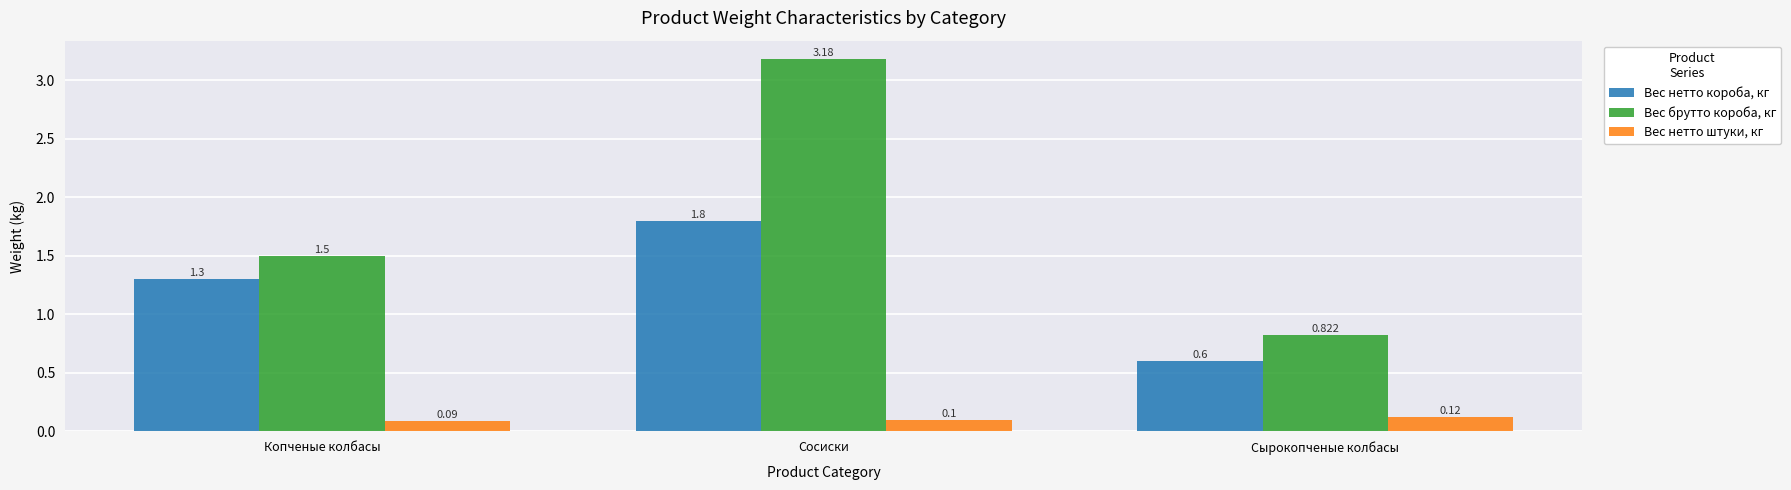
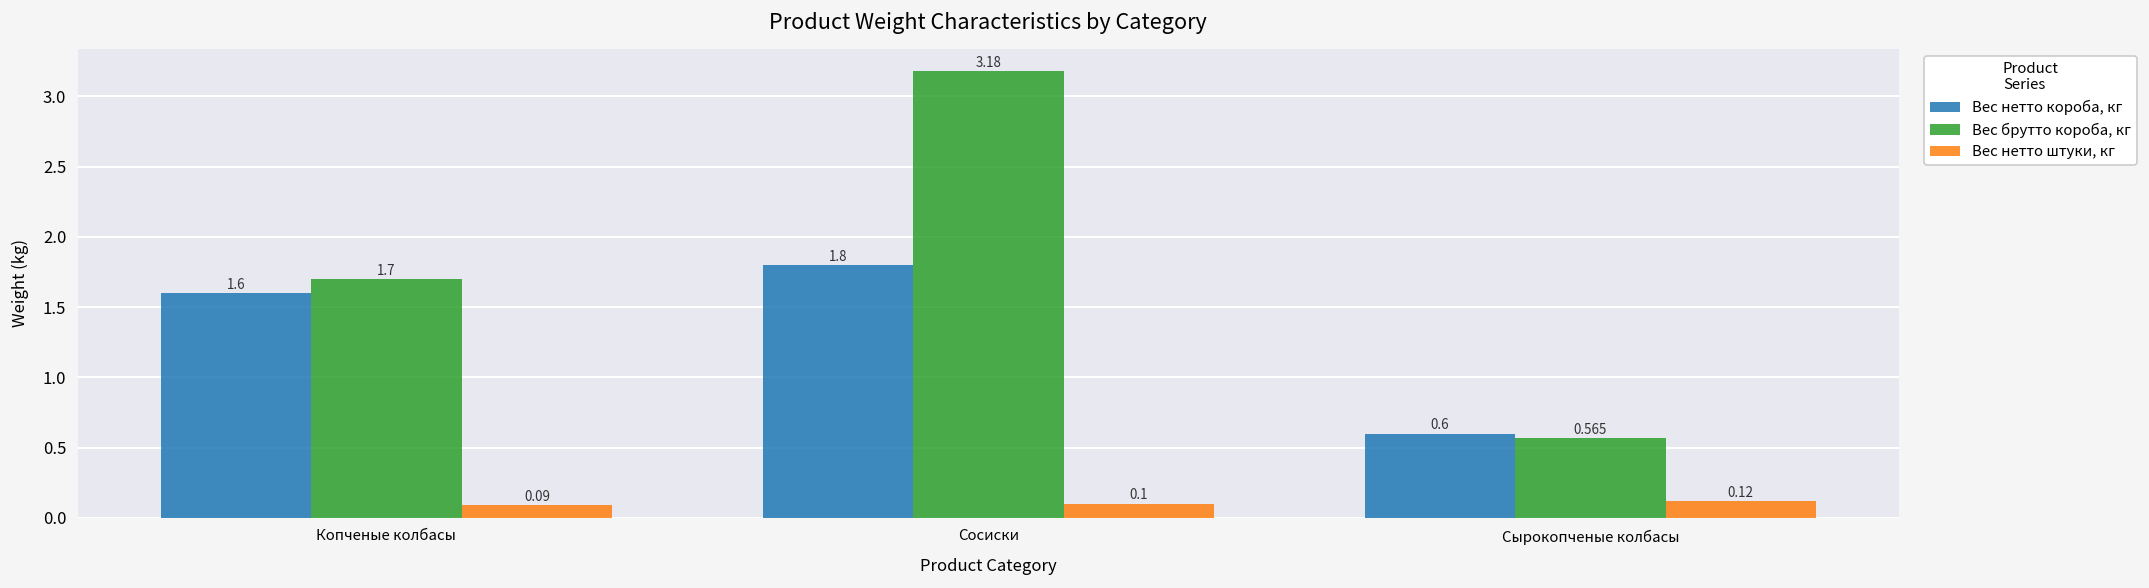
Вес нетто короба, кг, Копченые колбасы: 1.3 -> 1.6
Вес брутто короба, кг, Копченые колбасы: 1.5 -> 1.7
Вес брутто короба, кг, Сырокопченые колбасы: 0.822 -> 0.565
